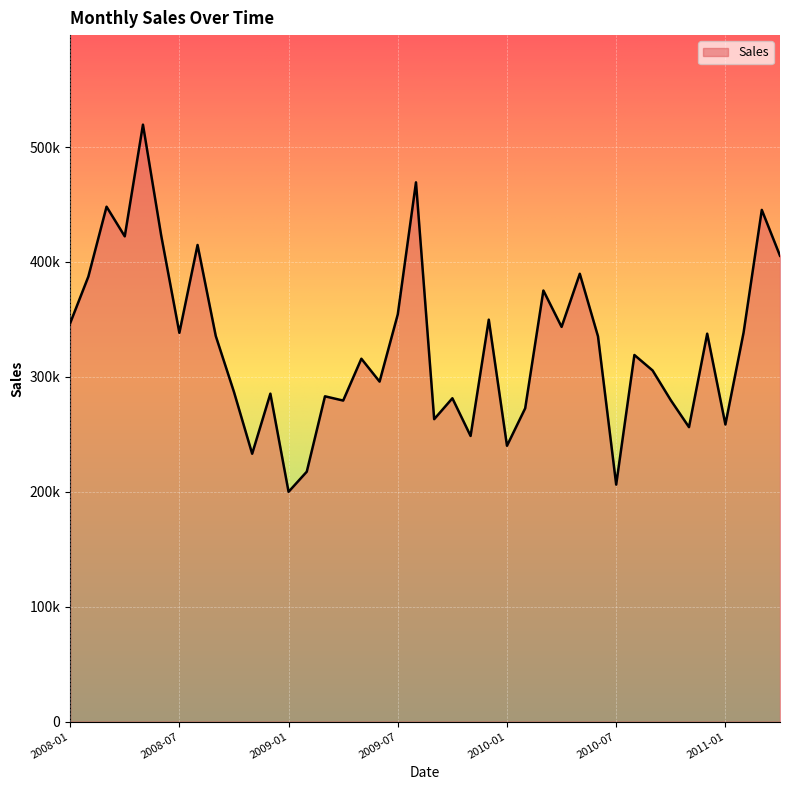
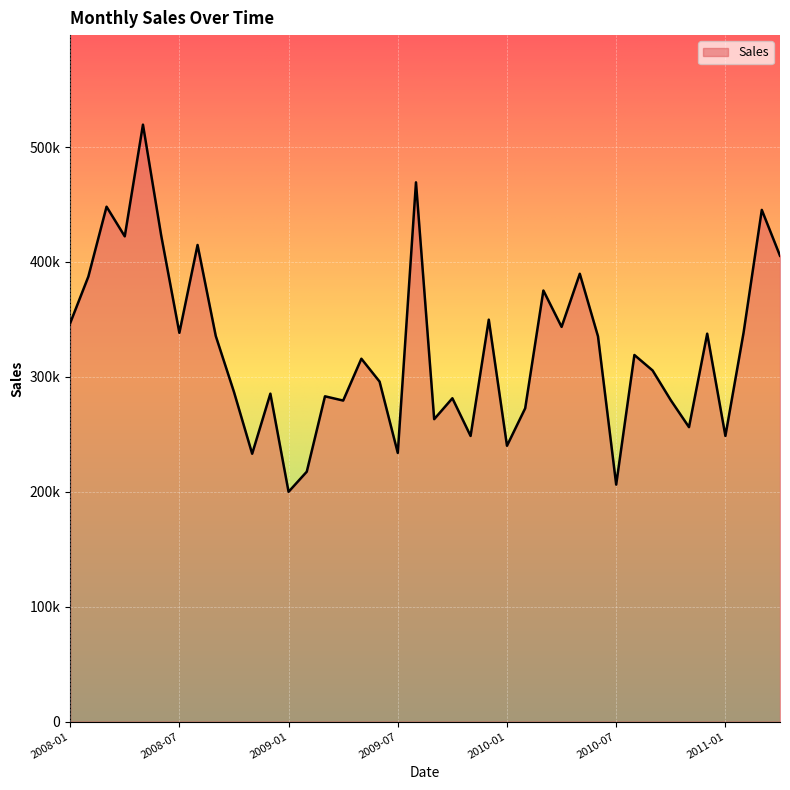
2009-07: 354000 -> 234000
2011-01: 259000 -> 249000
